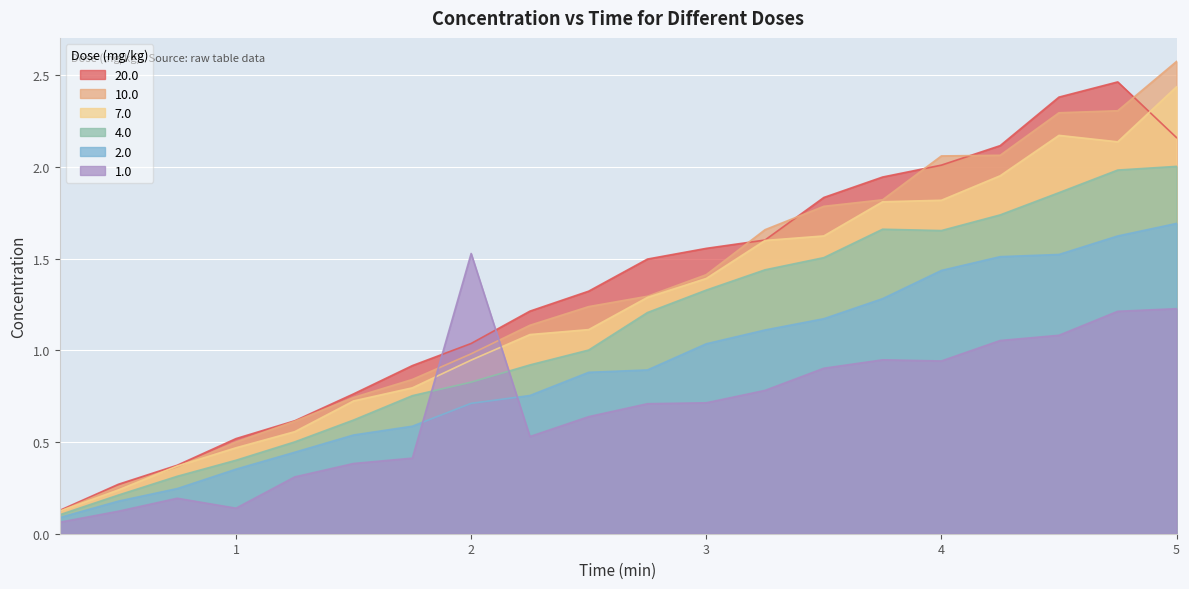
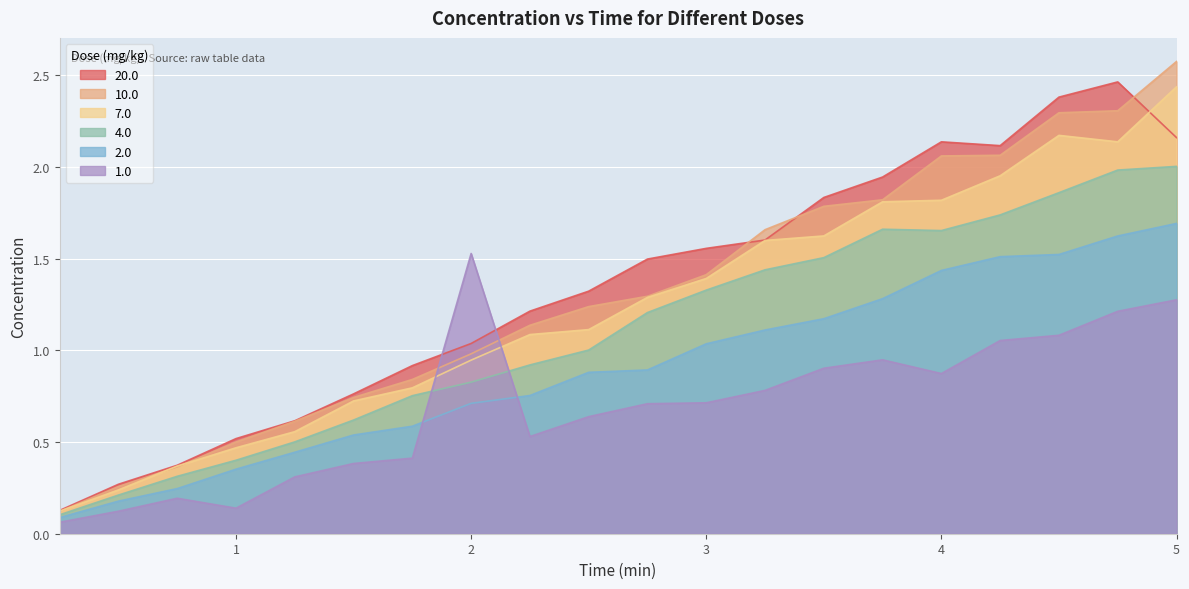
20.0, 4: 2.01 -> 2.14
1.0, 4: 0.94 -> 0.87
1.0, 5: 1.23 -> 1.28
